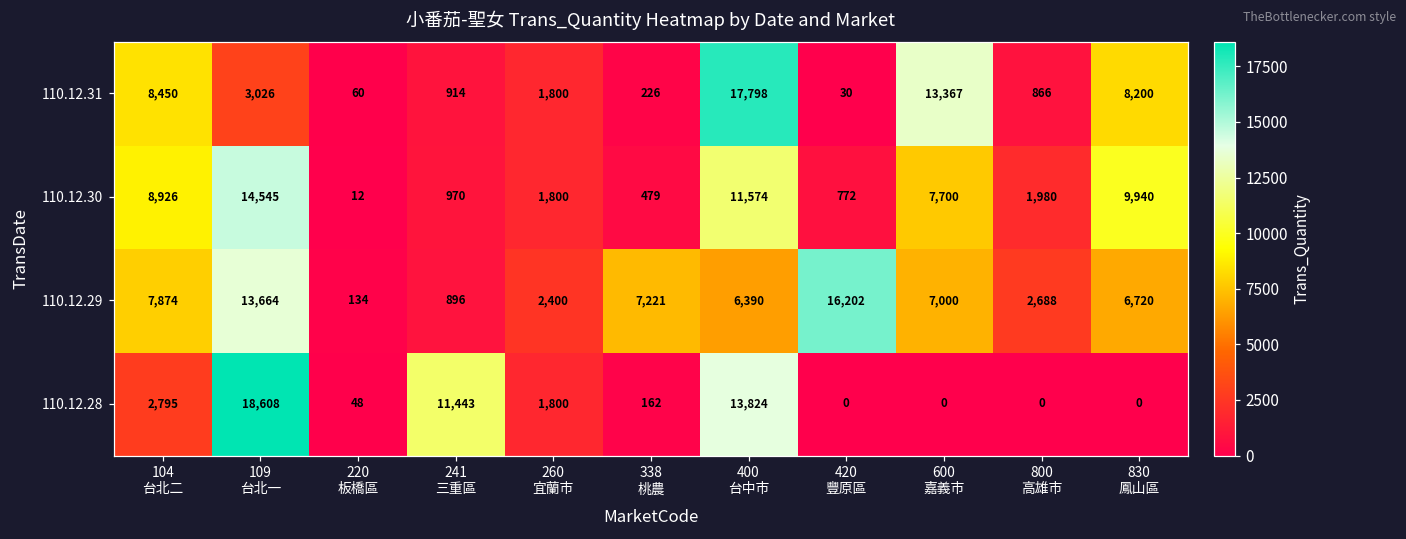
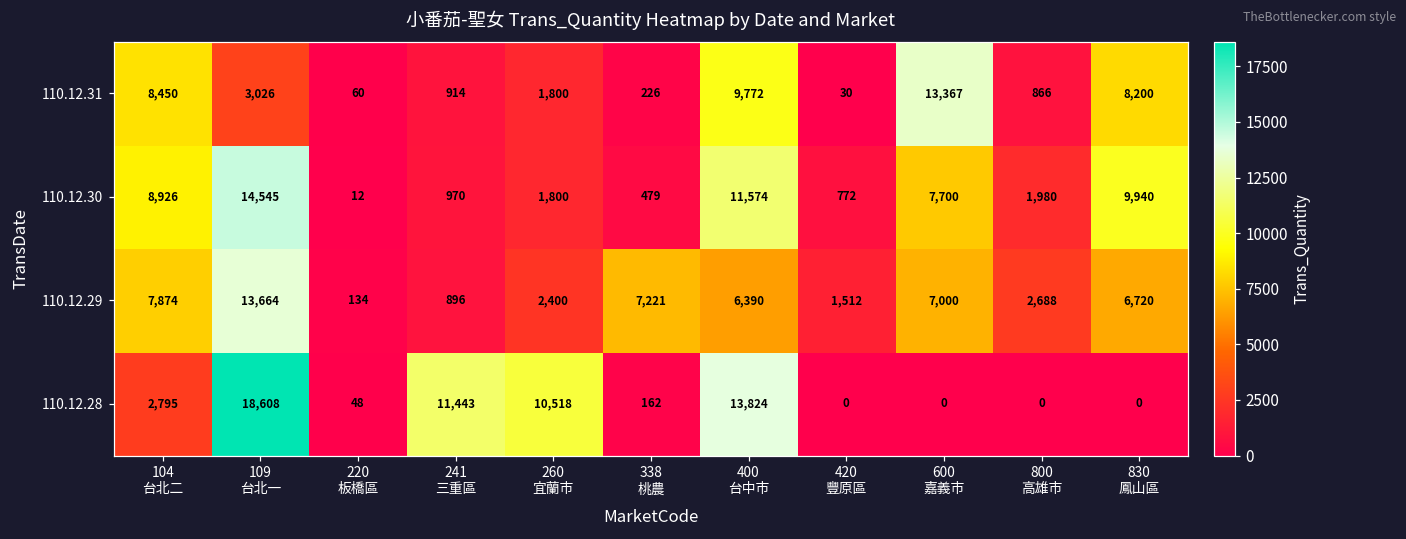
110.12.31, 400 台中市: 17,798 -> 9,772
110.12.29, 420 豐原區: 16,202 -> 1,512
110.12.28, 260 宜蘭市: 1,800 -> 10,518
